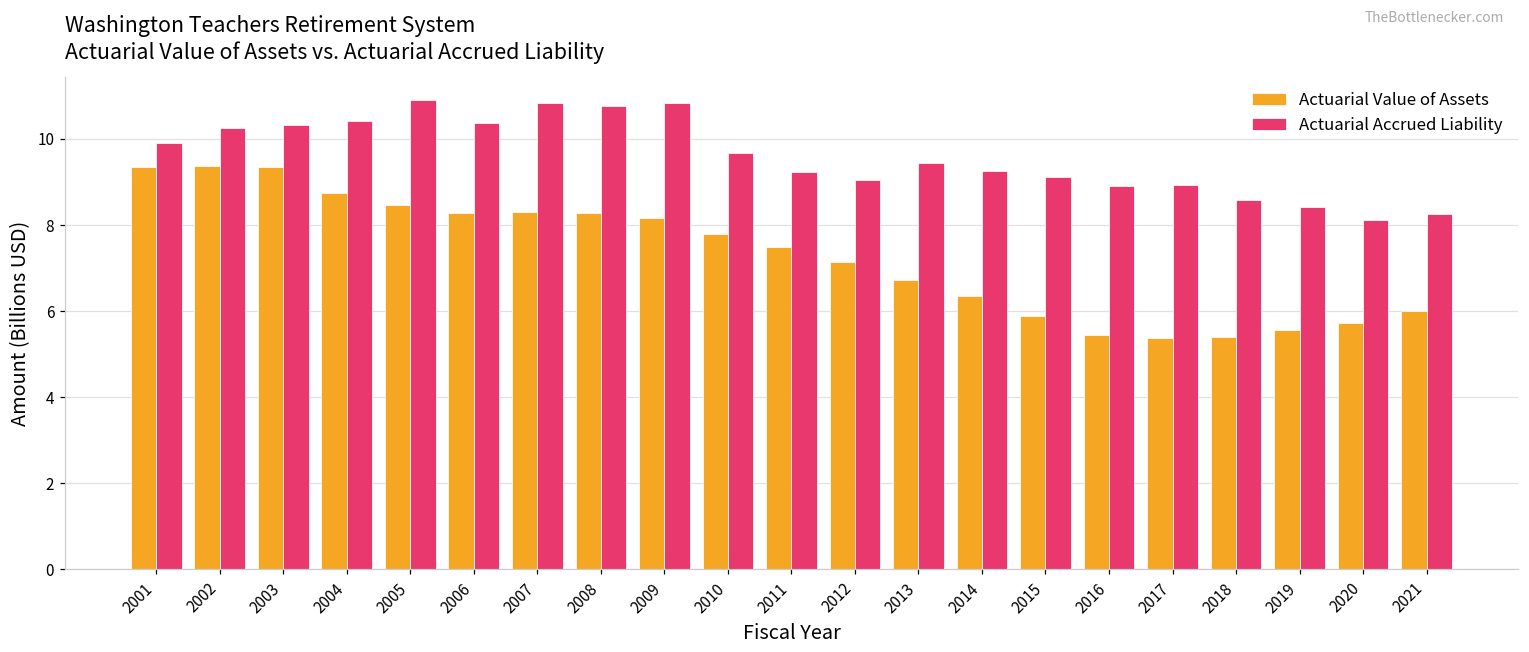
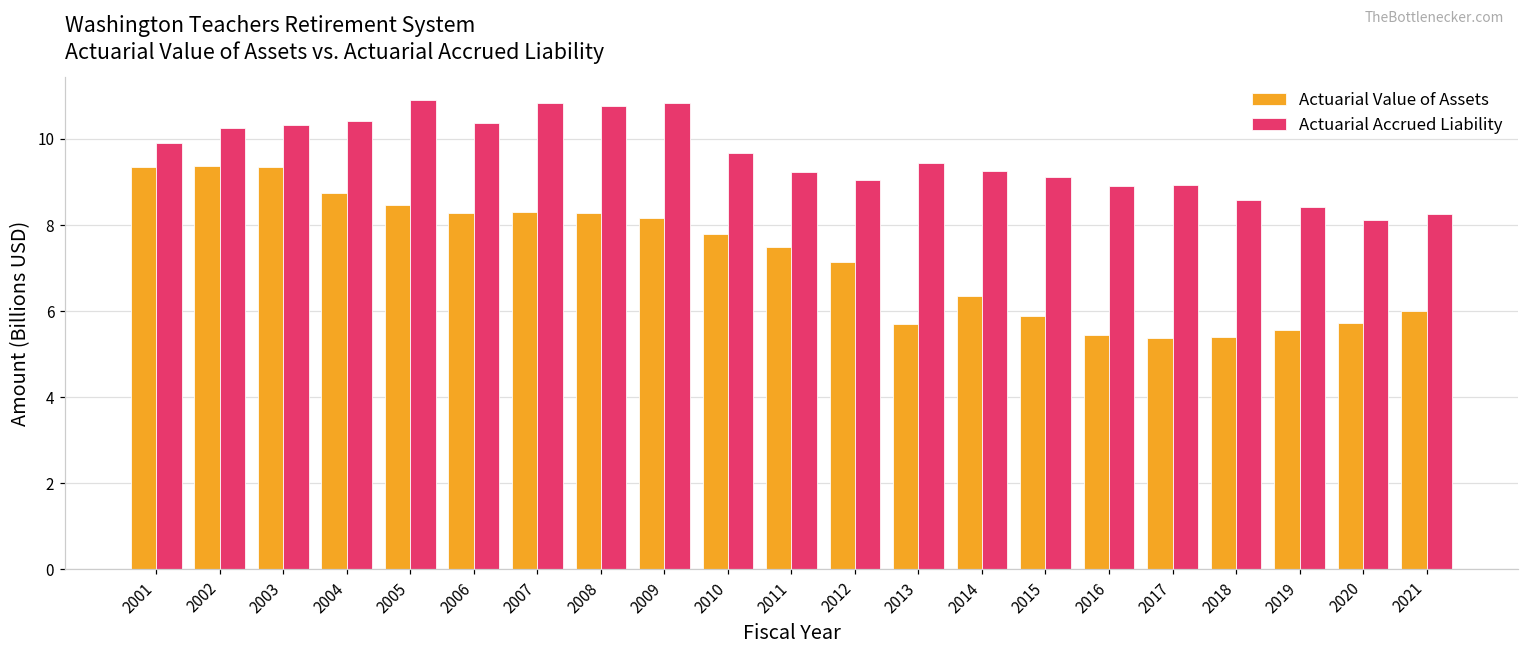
Actuarial Value of Assets, 2013: 6.7 -> 5.7
